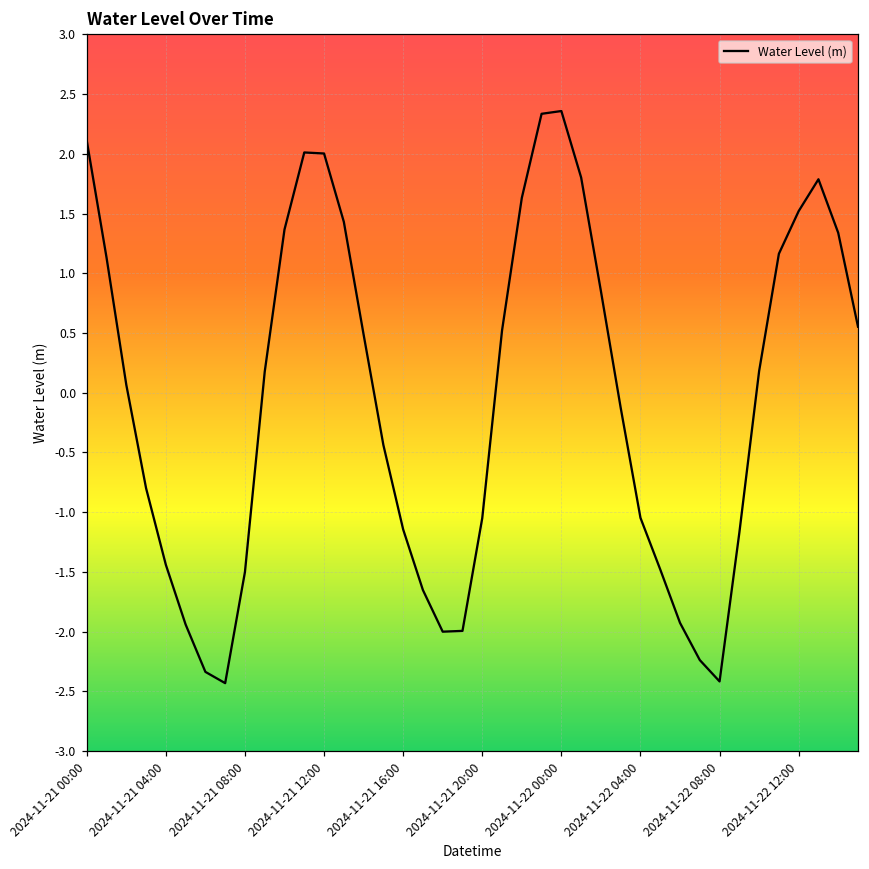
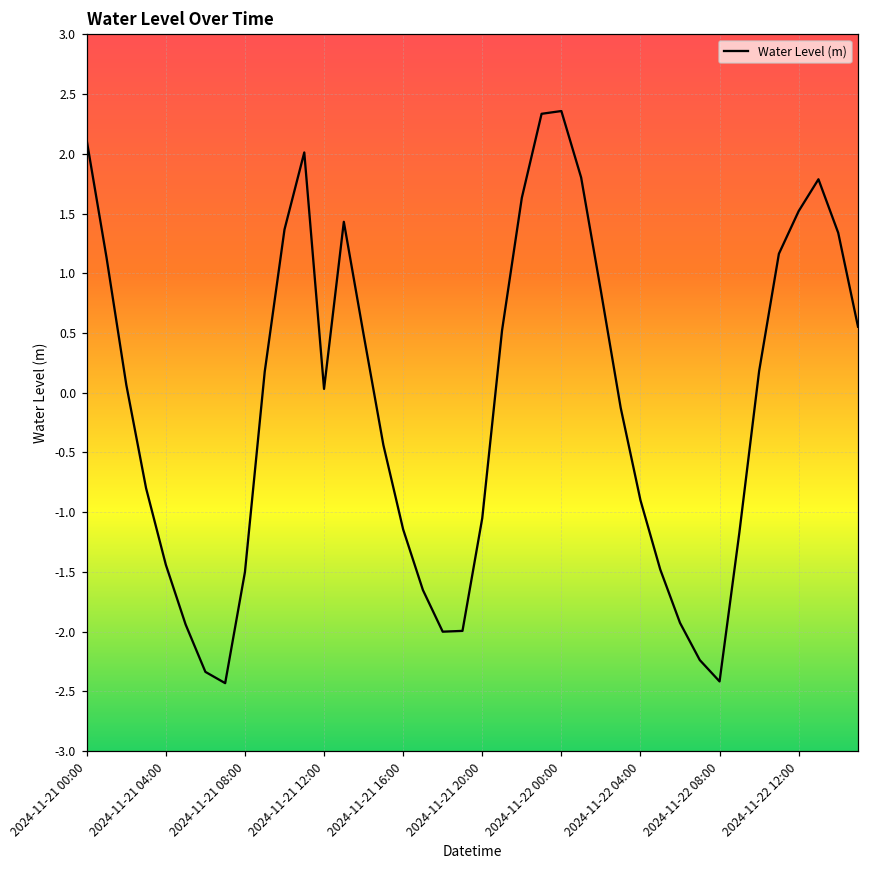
2024-11-21 12:00: 2.00 -> 0.03
2024-11-22 04:00: -1.05 -> -0.90
